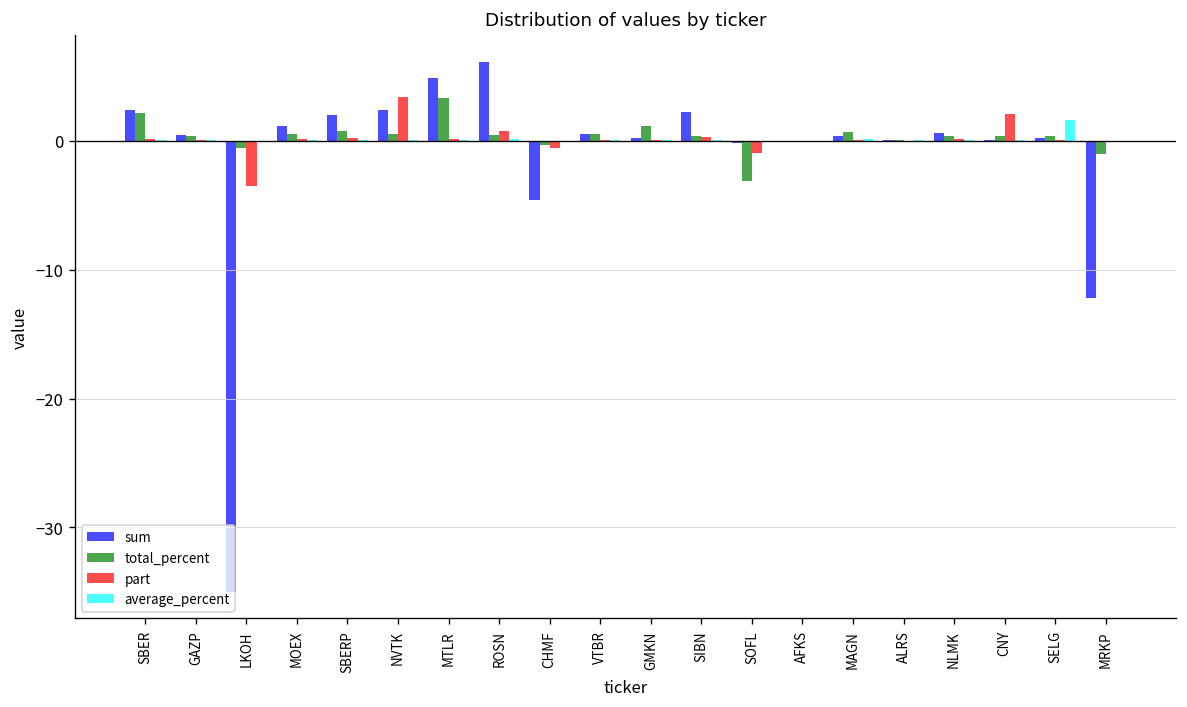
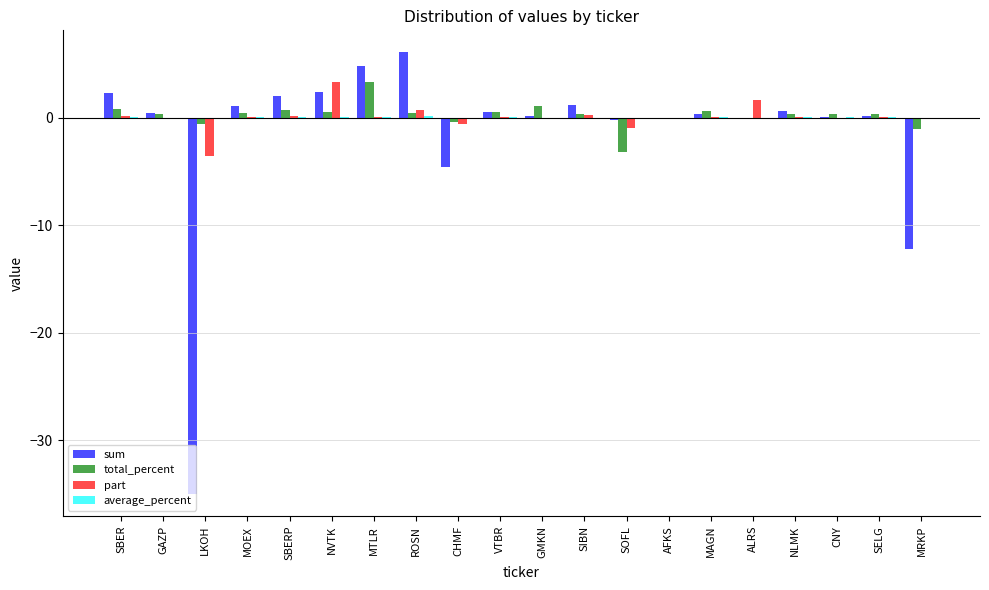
total_percent, SBER: 2.1 -> 0.8
sum, SIBN: 2.3 -> 1.2
part, ALRS: 0.0 -> 1.7
part, CNY: 2.0 -> 0.0
average_percent, SELG: 1.6 -> 0.1
